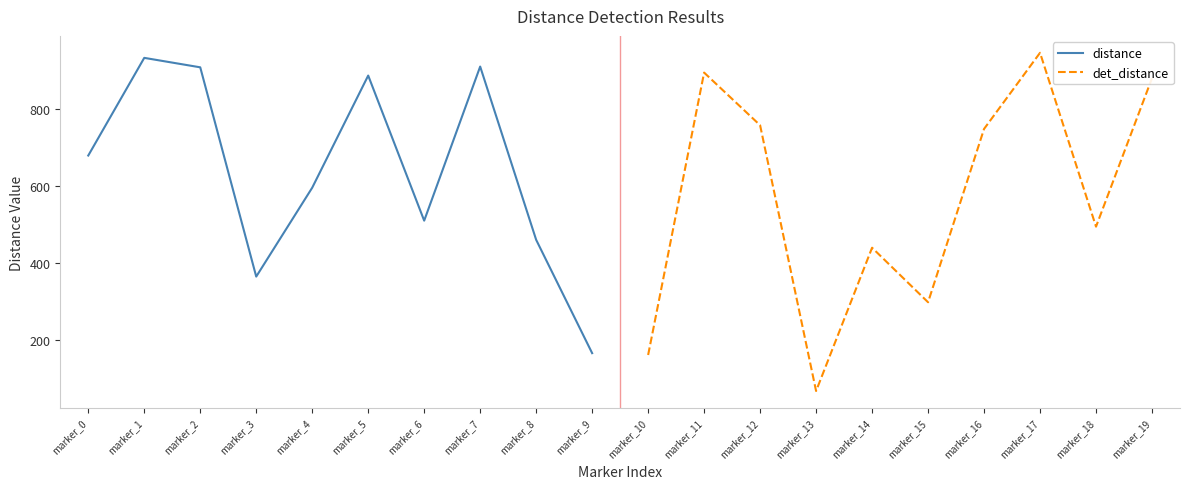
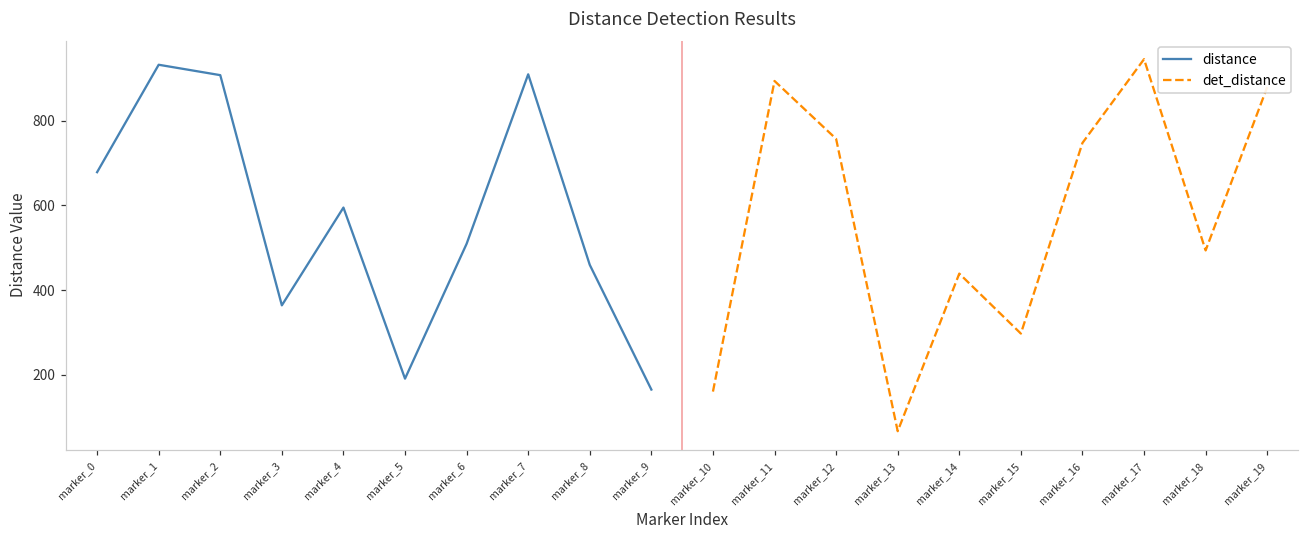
distance, marker_5: 890 -> 190
